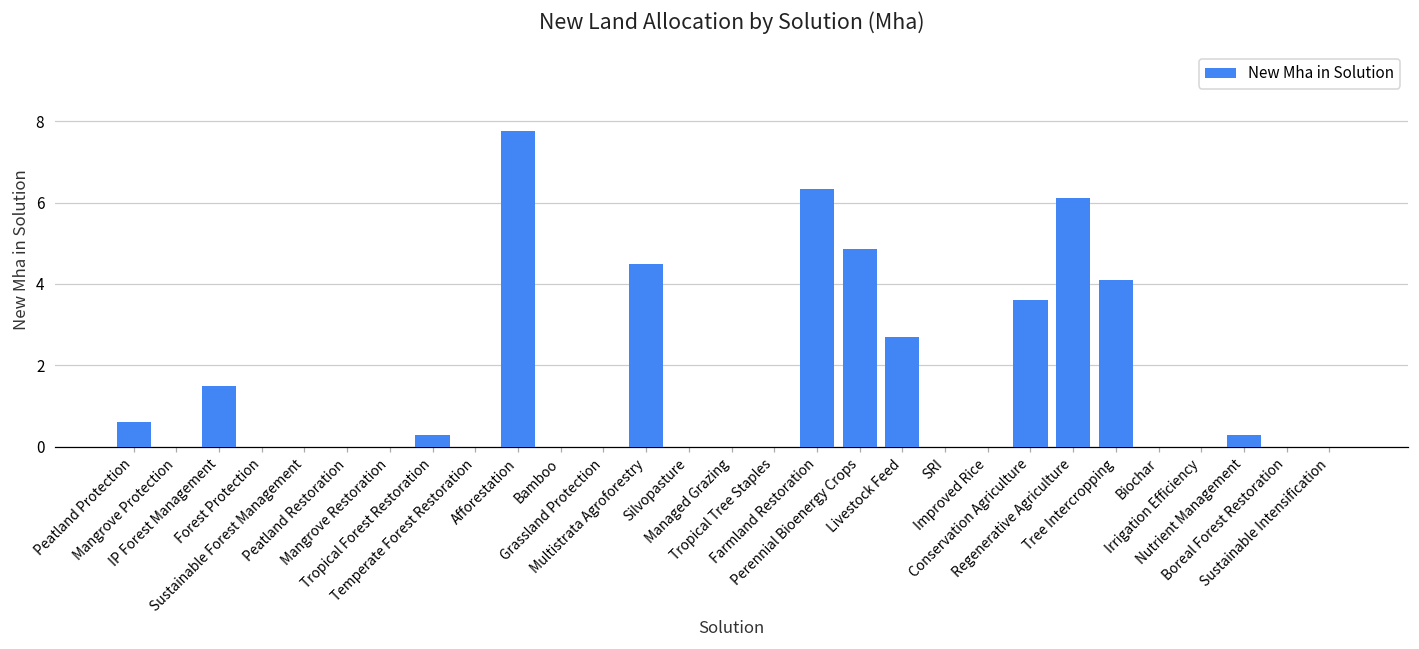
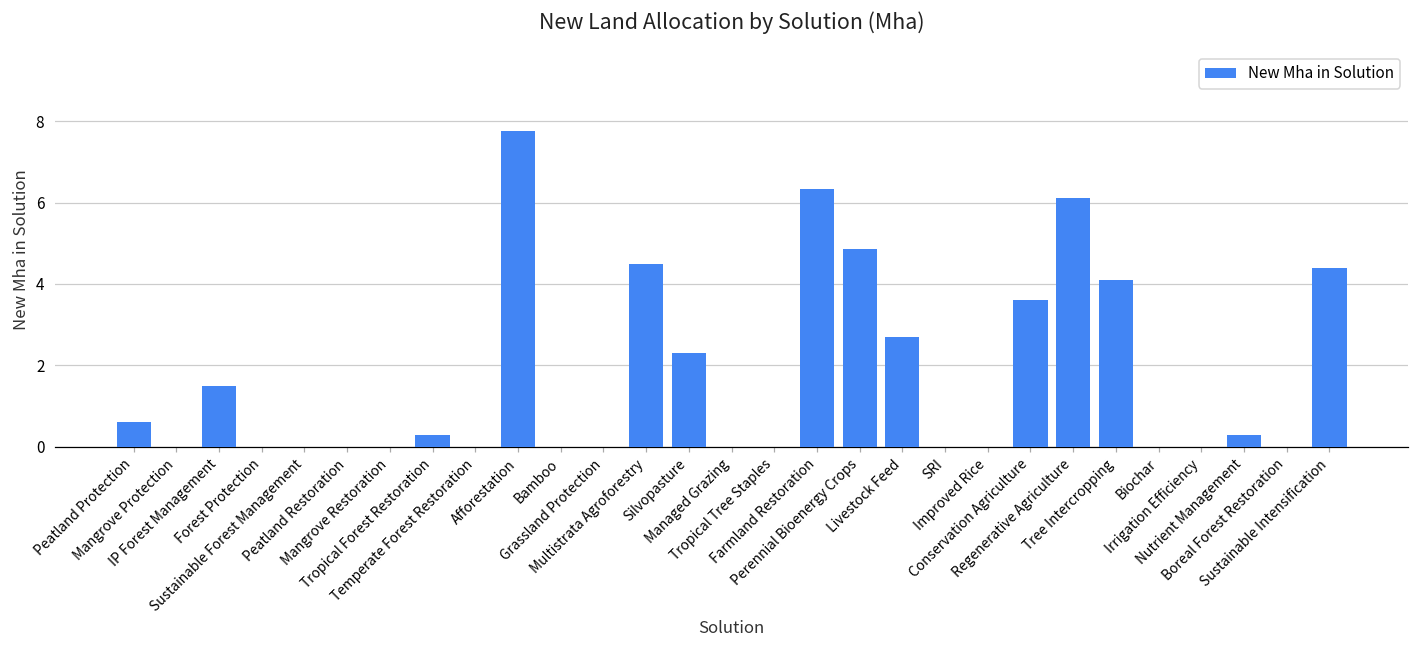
Silvopasture: 0.0 -> 2.3
Sustainable Intensification: 0.0 -> 4.4
